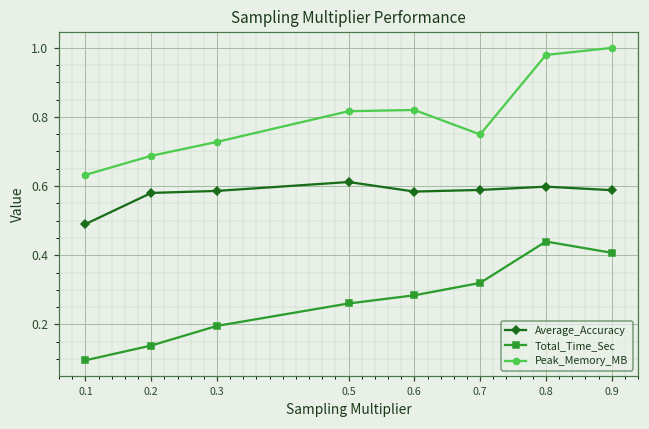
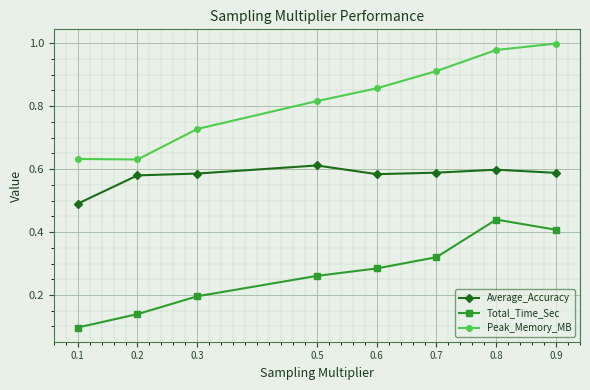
Peak_Memory_MB, 0.2: 0.69 -> 0.63
Peak_Memory_MB, 0.6: 0.82 -> 0.86
Peak_Memory_MB, 0.7: 0.75 -> 0.91
